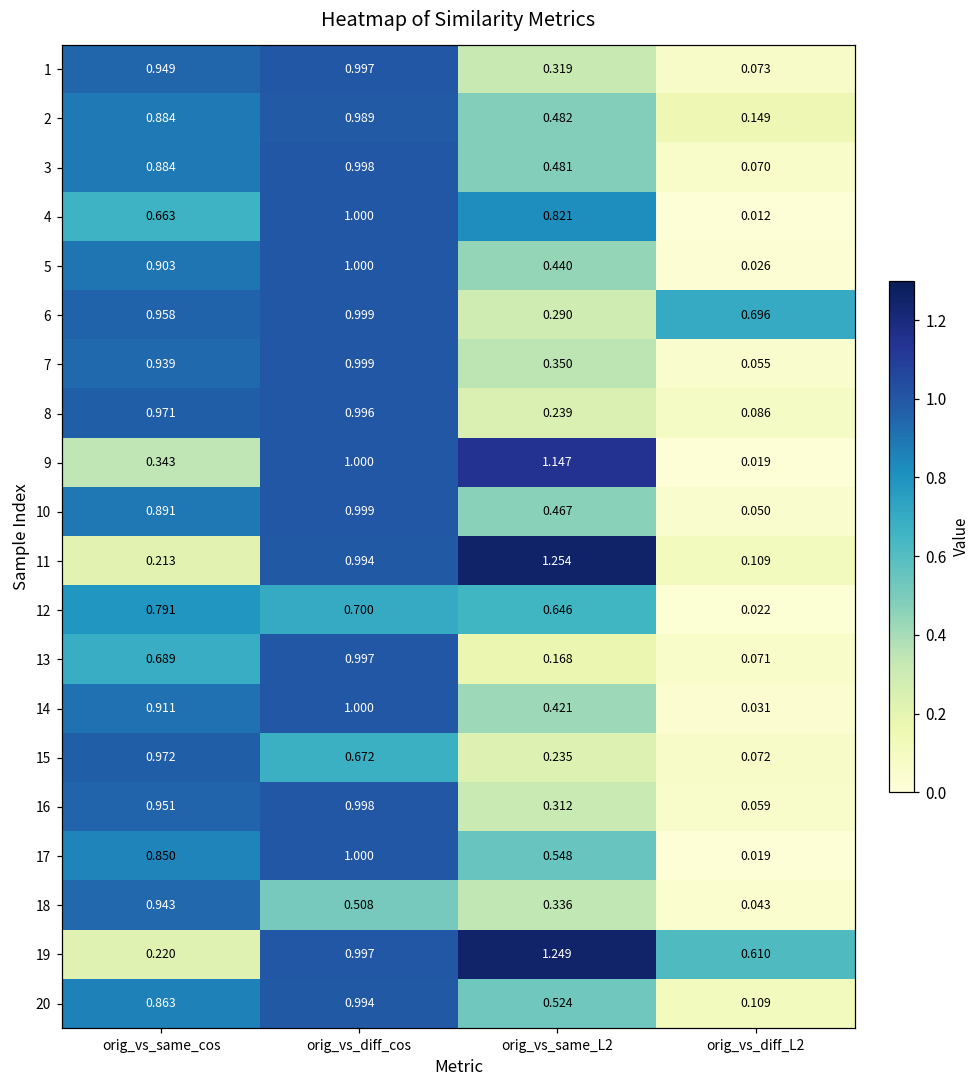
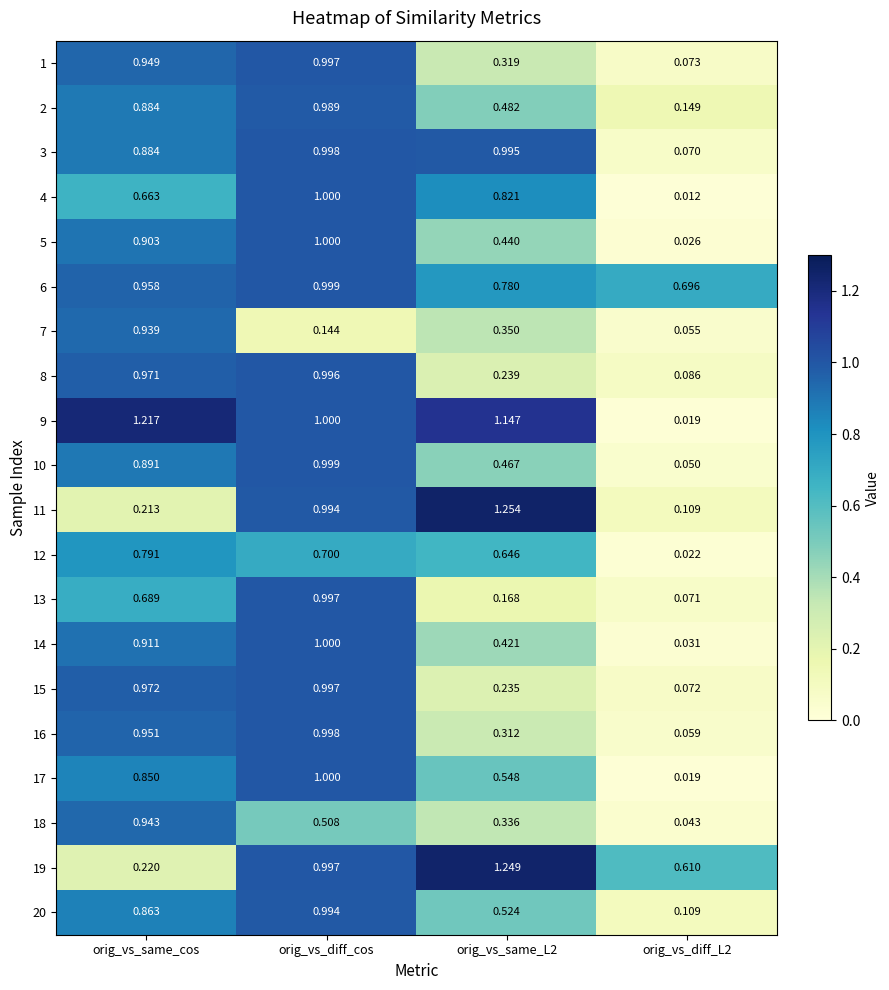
3, orig_vs_same_L2: 0.481 -> 0.995
6, orig_vs_same_L2: 0.290 -> 0.780
7, orig_vs_diff_cos: 0.999 -> 0.144
9, orig_vs_same_cos: 0.343 -> 1.217
15, orig_vs_diff_cos: 0.672 -> 0.997
